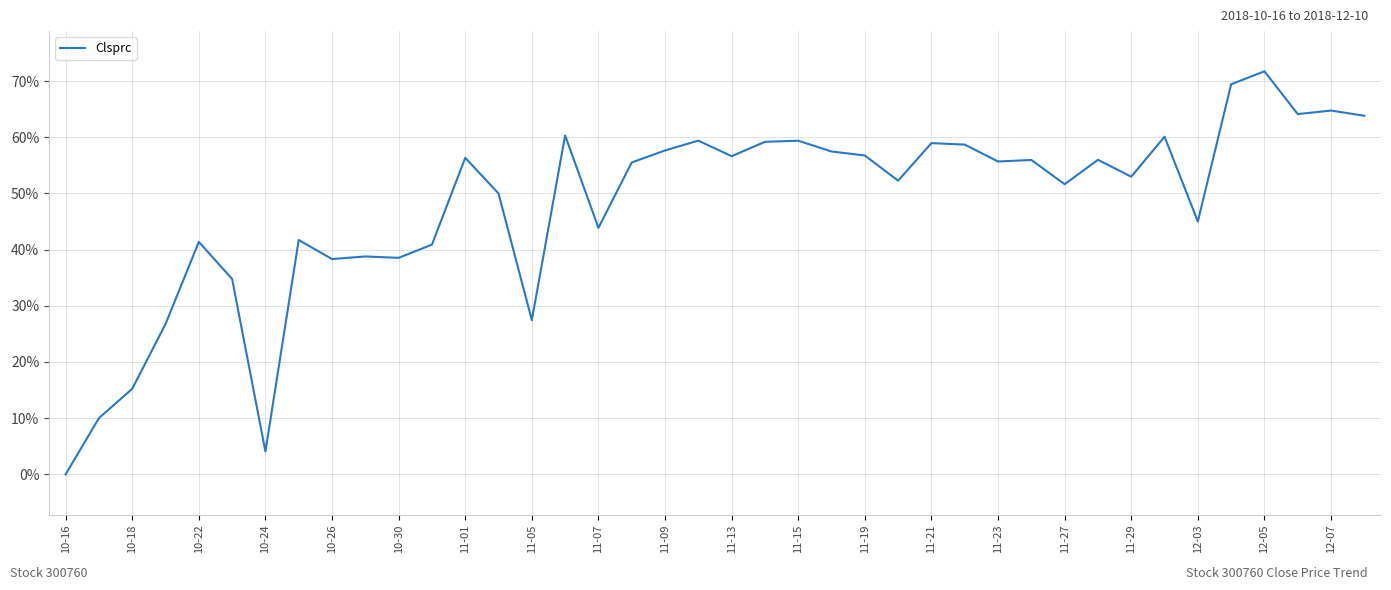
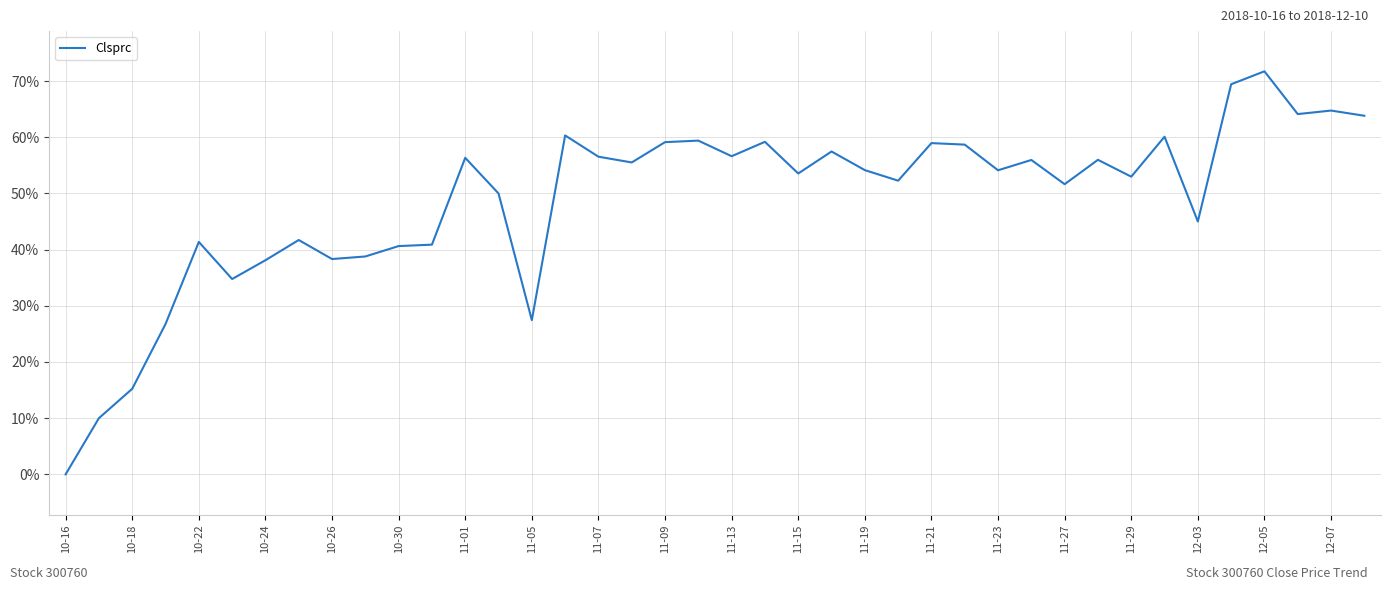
10-24: 4% -> 38%
10-30: 39% -> 41%
11-07: 44% -> 57%
11-09: 58% -> 59%
11-15: 59% -> 54%
11-19: 57% -> 54%
11-23: 56% -> 54%
